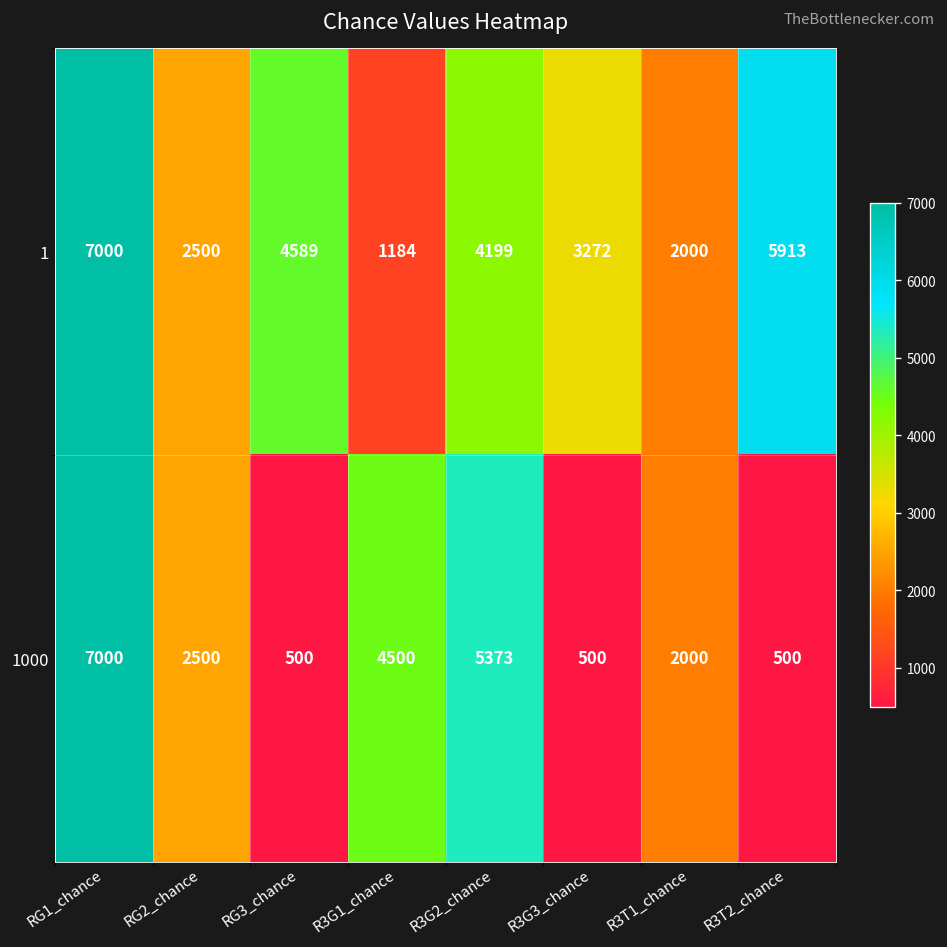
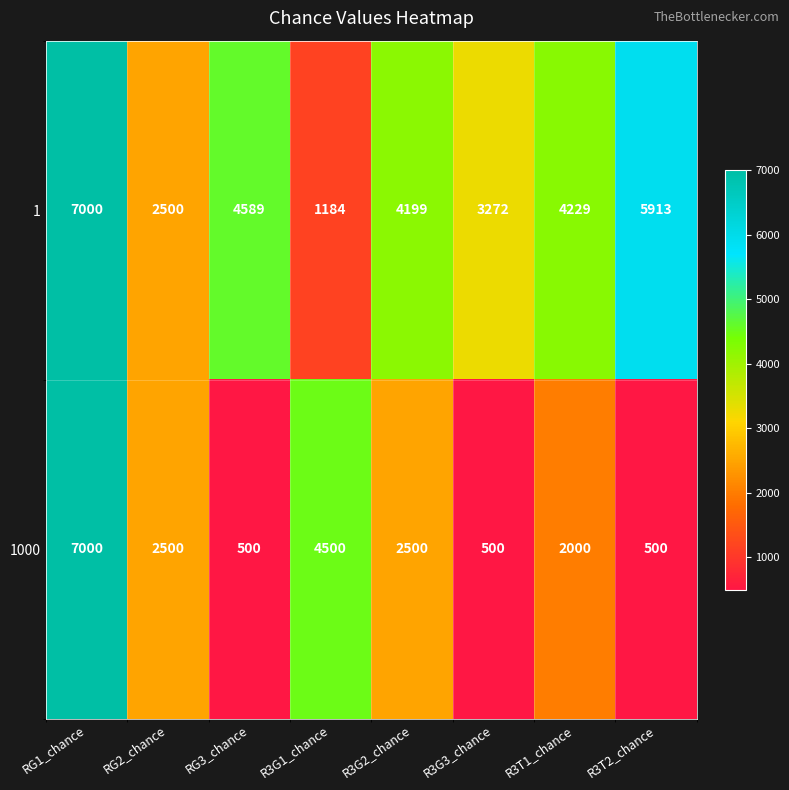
1, R3T1_chance: 2000 -> 4229
1000, R3G2_chance: 5373 -> 2500
